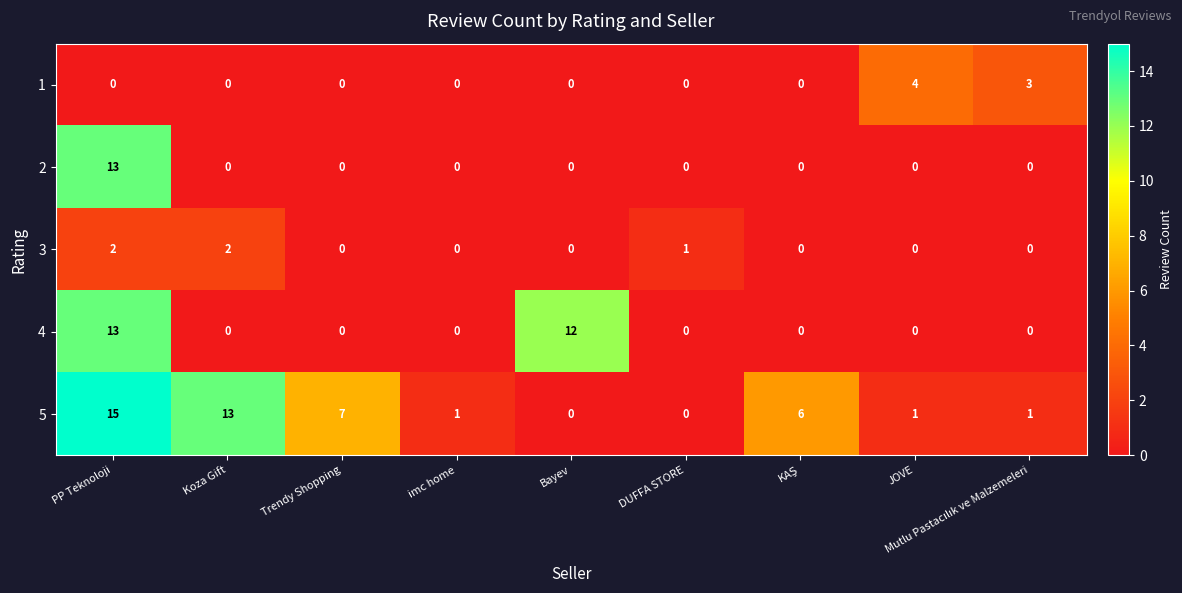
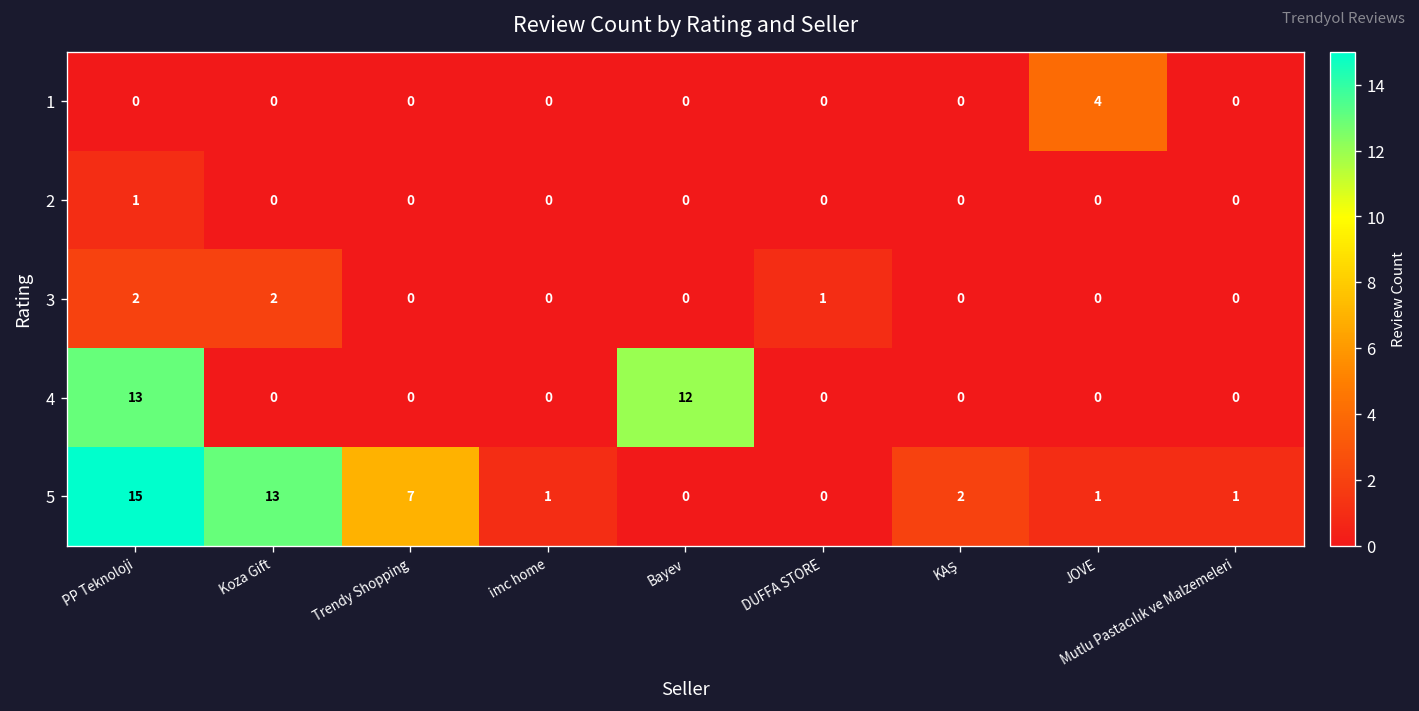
1, Mutlu Pastacılık ve Malzemeleri: 3 -> 0
2, PP Teknoloji: 13 -> 1
5, KAŞ: 6 -> 2
